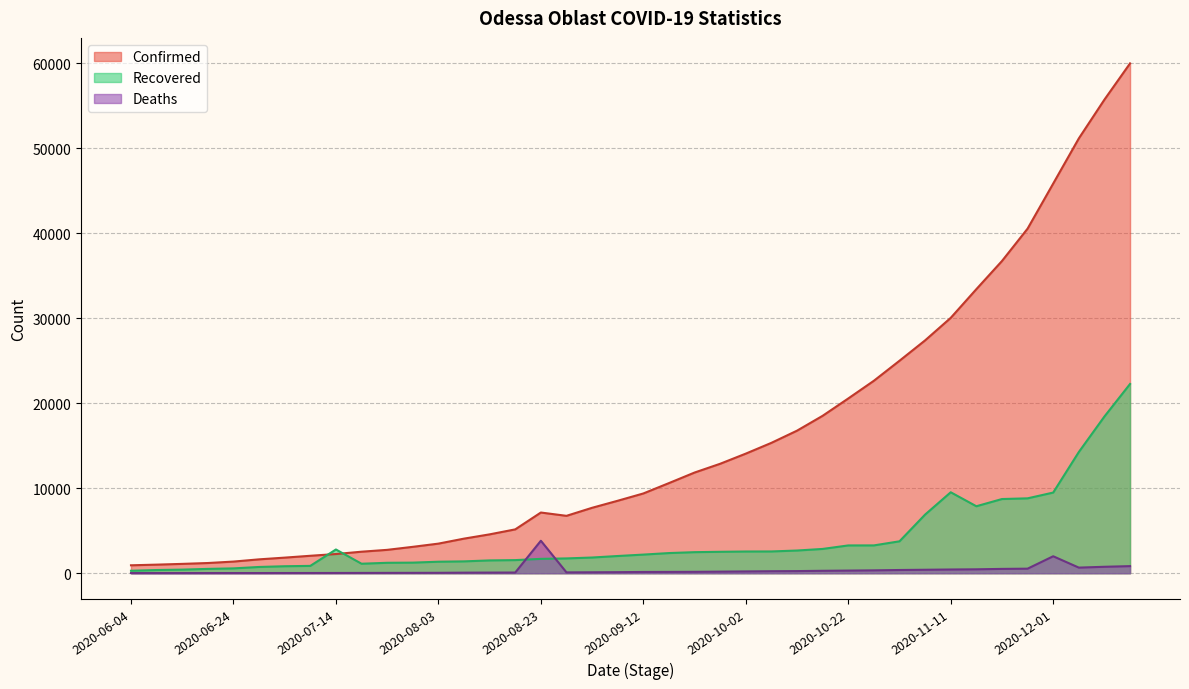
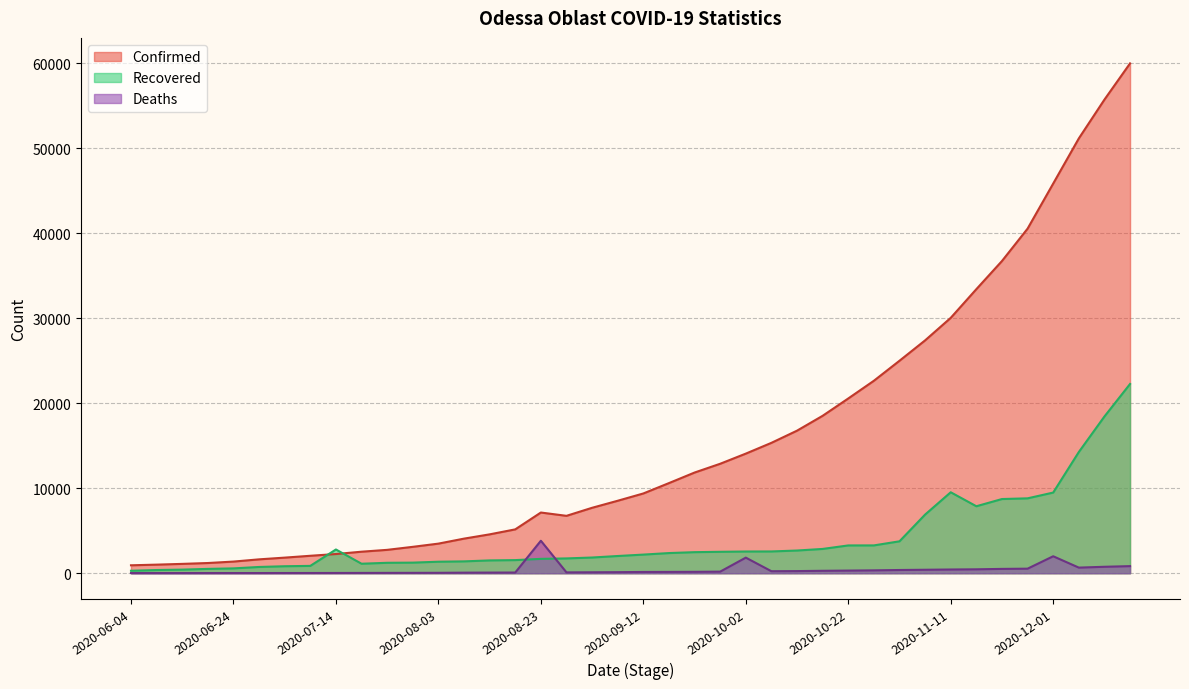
Deaths, 2020-10-02: 0 -> 2000
